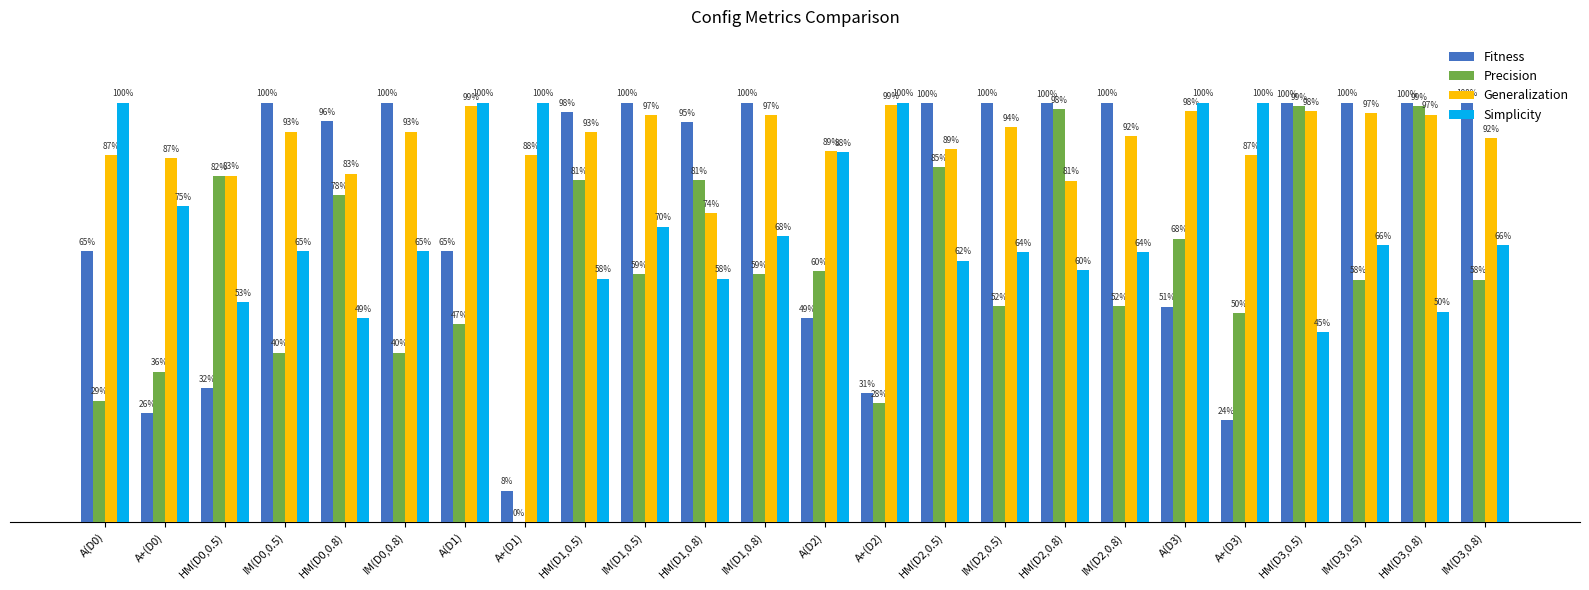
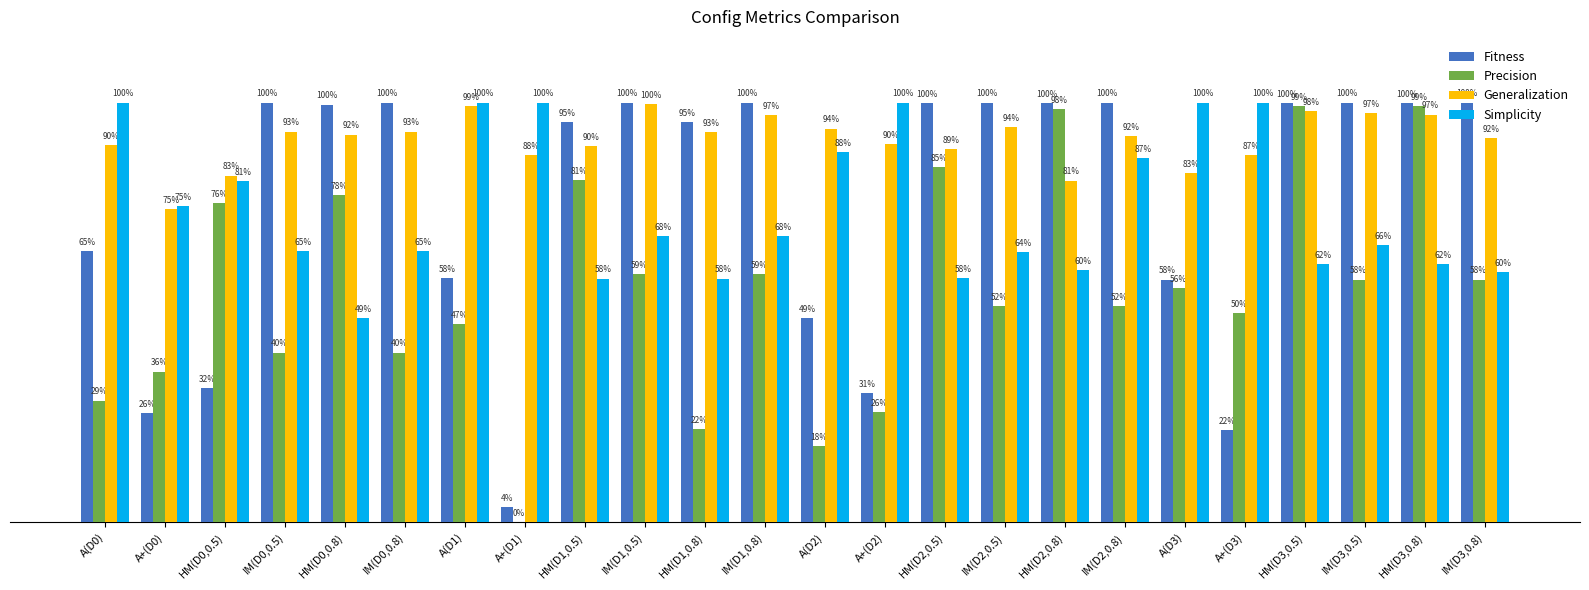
Generalization, A(D0): 87% -> 90%
Generalization, A+(D0): 87% -> 75%
Precision, HM(D0,0.5): 82% -> 76%
Simplicity, HM(D0,0.5): 53% -> 81%
Fitness, HM(D0,0.8): 96% -> 100%
Generalization, HM(D0,0.8): 83% -> 92%
Fitness, A(D1): 65% -> 58%
Fitness, A+(D1): 8% -> 4%
Fitness, HM(D1,0.5): 98% -> 95%
Generalization, HM(D1,0.5): 93% -> 90%
Generalization, IM(D1,0.5): 97% -> 100%
Simplicity, IM(D1,0.5): 70% -> 68%
Precision, HM(D1,0.8): 81% -> 22%
Generalization, HM(D1,0.8): 74% -> 93%
Precision, A(D2): 60% -> 18%
Generalization, A(D2): 89% -> 94%
Precision, A+(D2): 28% -> 26%
Generalization, A+(D2): 99% -> 90%
Simplicity, HM(D2,0.5): 62% -> 58%
Simplicity, IM(D2,0.8): 64% -> 87%
Fitness, A(D3): 51% -> 58%
Precision, A(D3): 68% -> 56%
Generalization, A(D3): 98% -> 83%
Fitness, A+(D3): 24% -> 22%
Simplicity, HM(D3,0.5): 45% -> 62%
Simplicity, HM(D3,0.8): 50% -> 62%
Simplicity, IM(D3,0.8): 66% -> 60%
